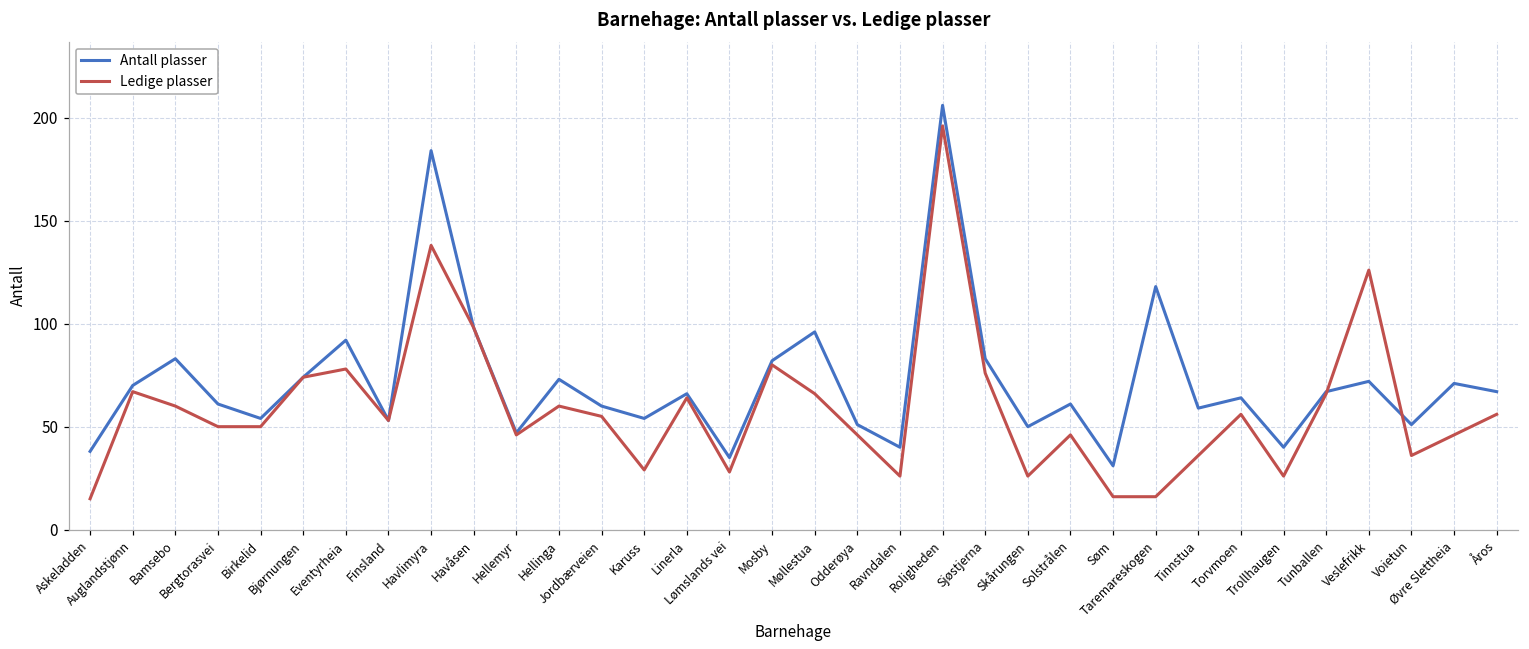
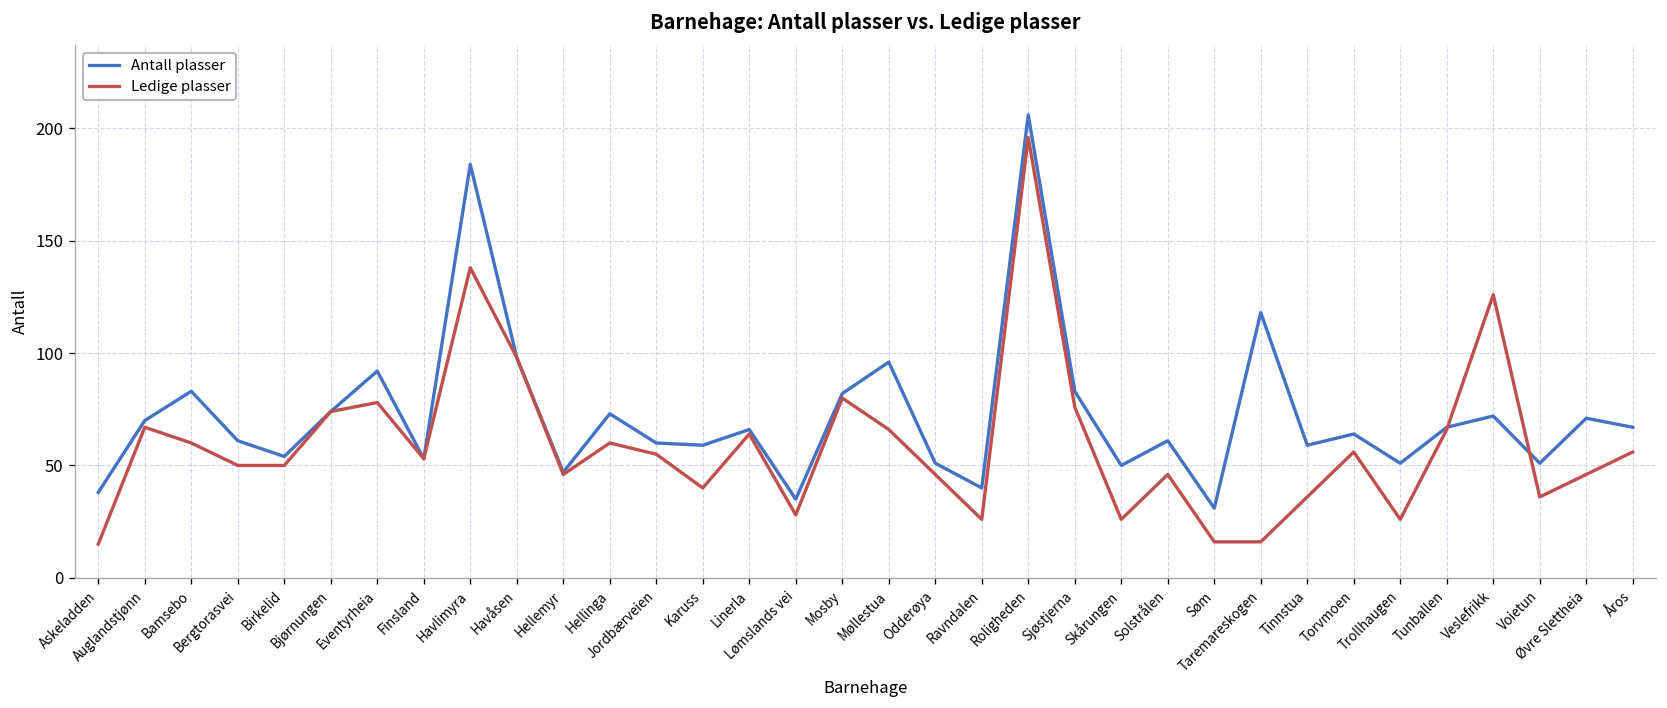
Antall plasser, Karuss: 54 -> 59
Ledige plasser, Karuss: 29 -> 40
Antall plasser, Trollhaugen: 40 -> 51
